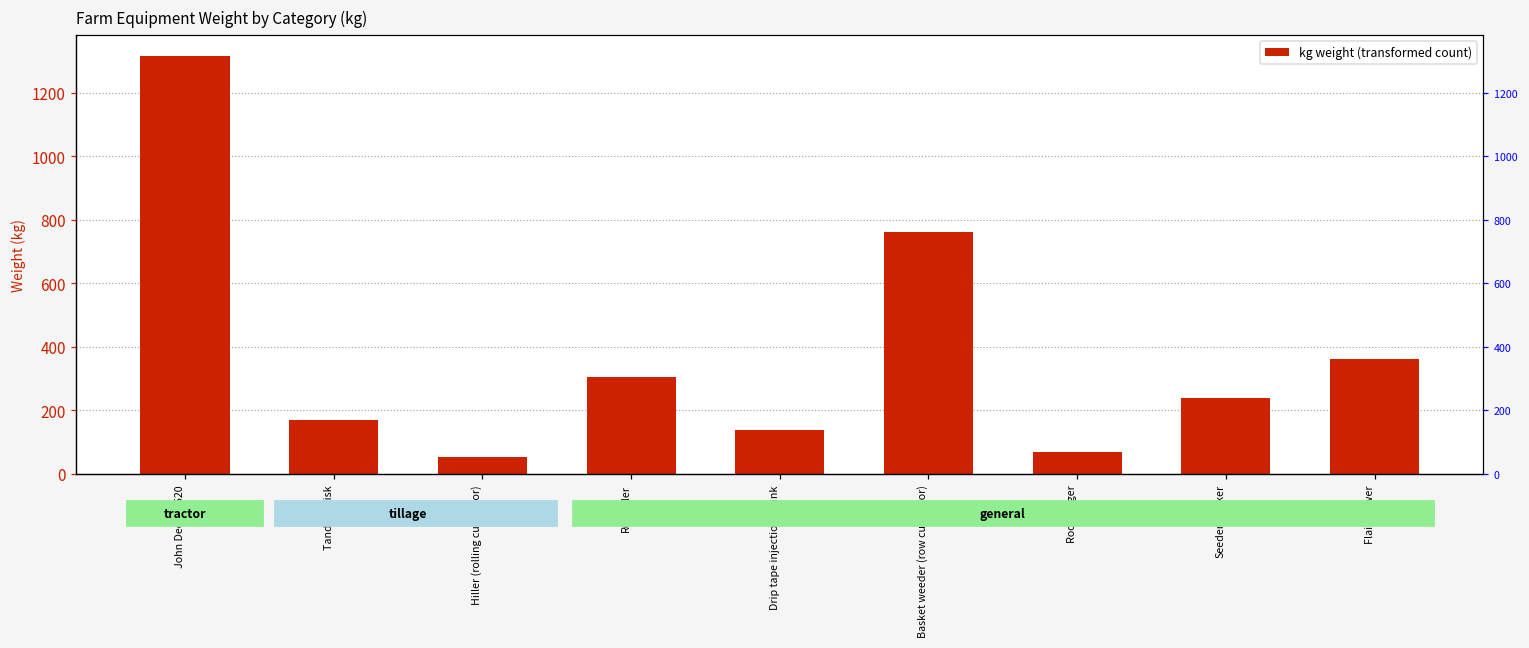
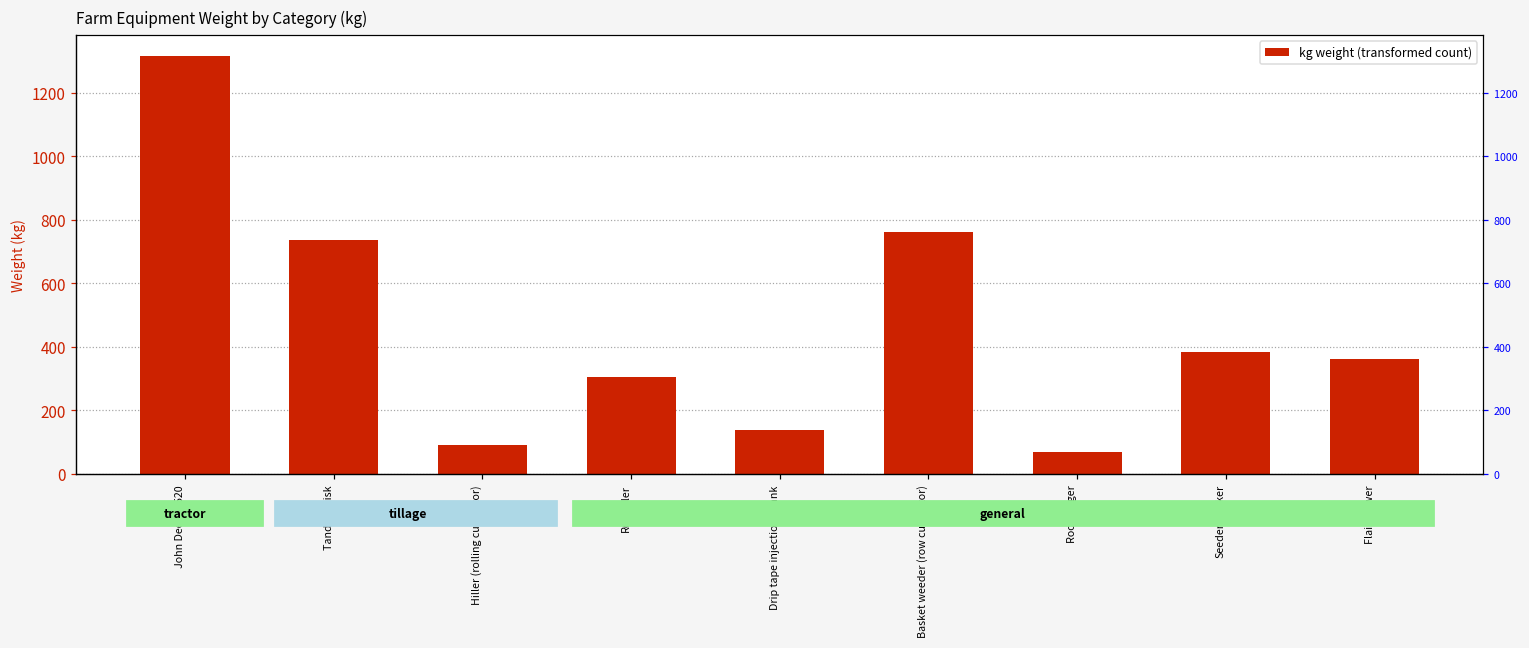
Tandem disk: 170 -> 730
Hiller (rolling cultivator): 50 -> 90
Seeder/packer: 240 -> 380
